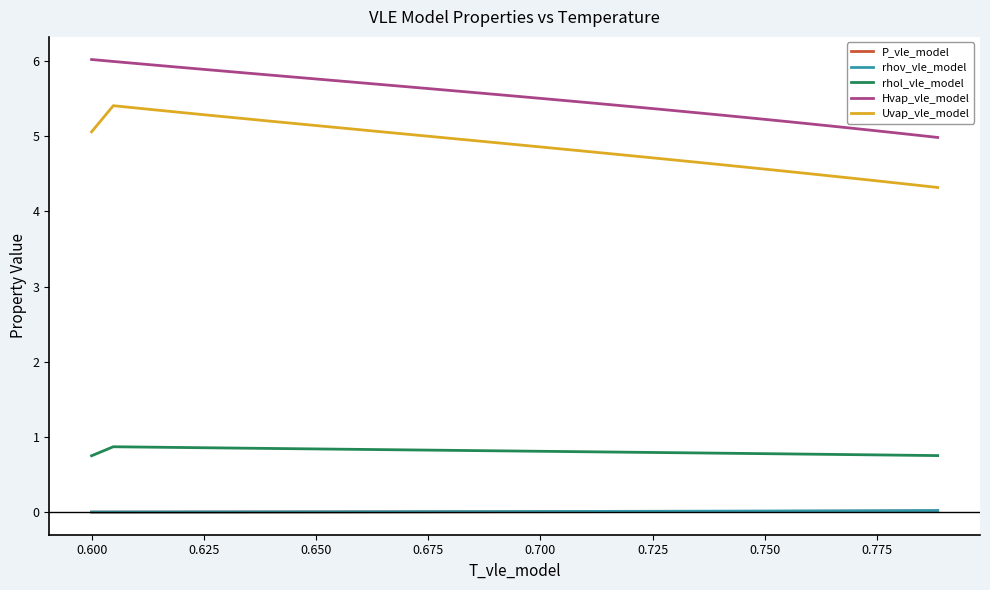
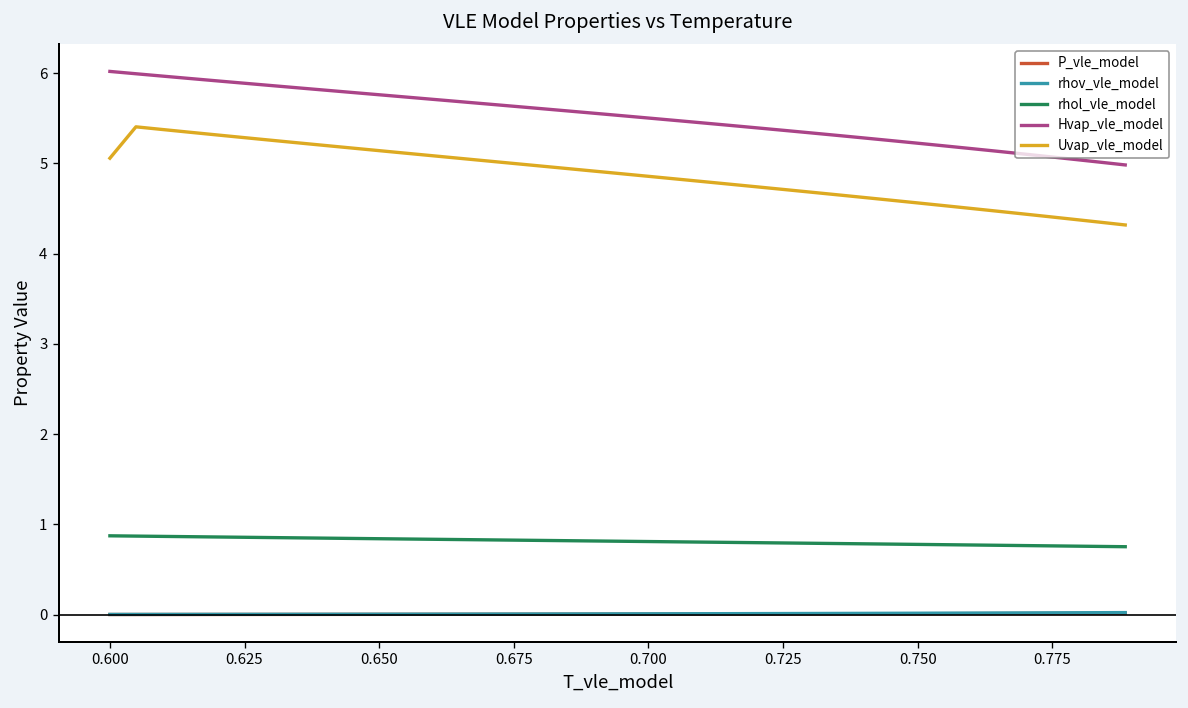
rhol_vle_model, 0.600: 0.8 -> 0.9
